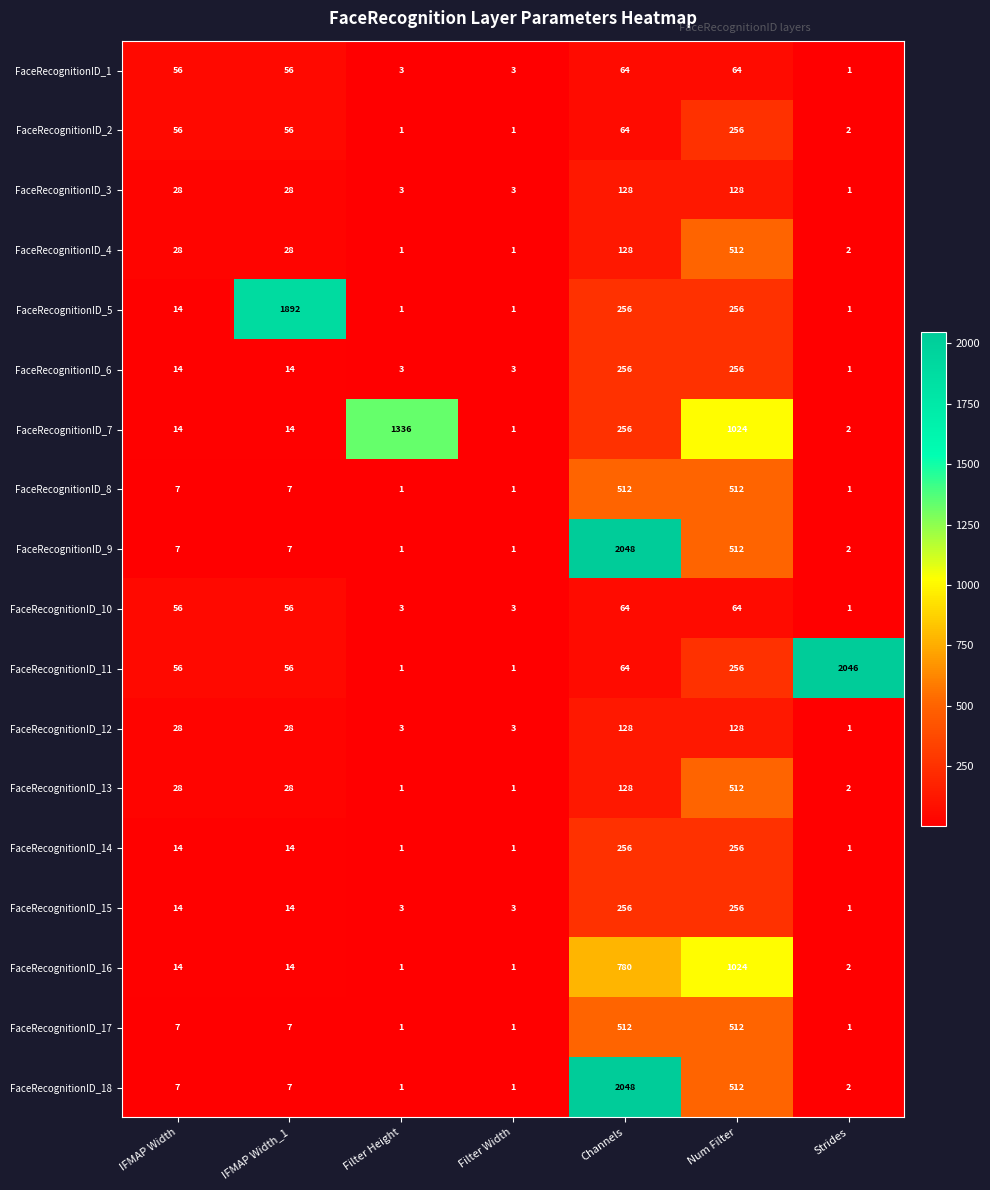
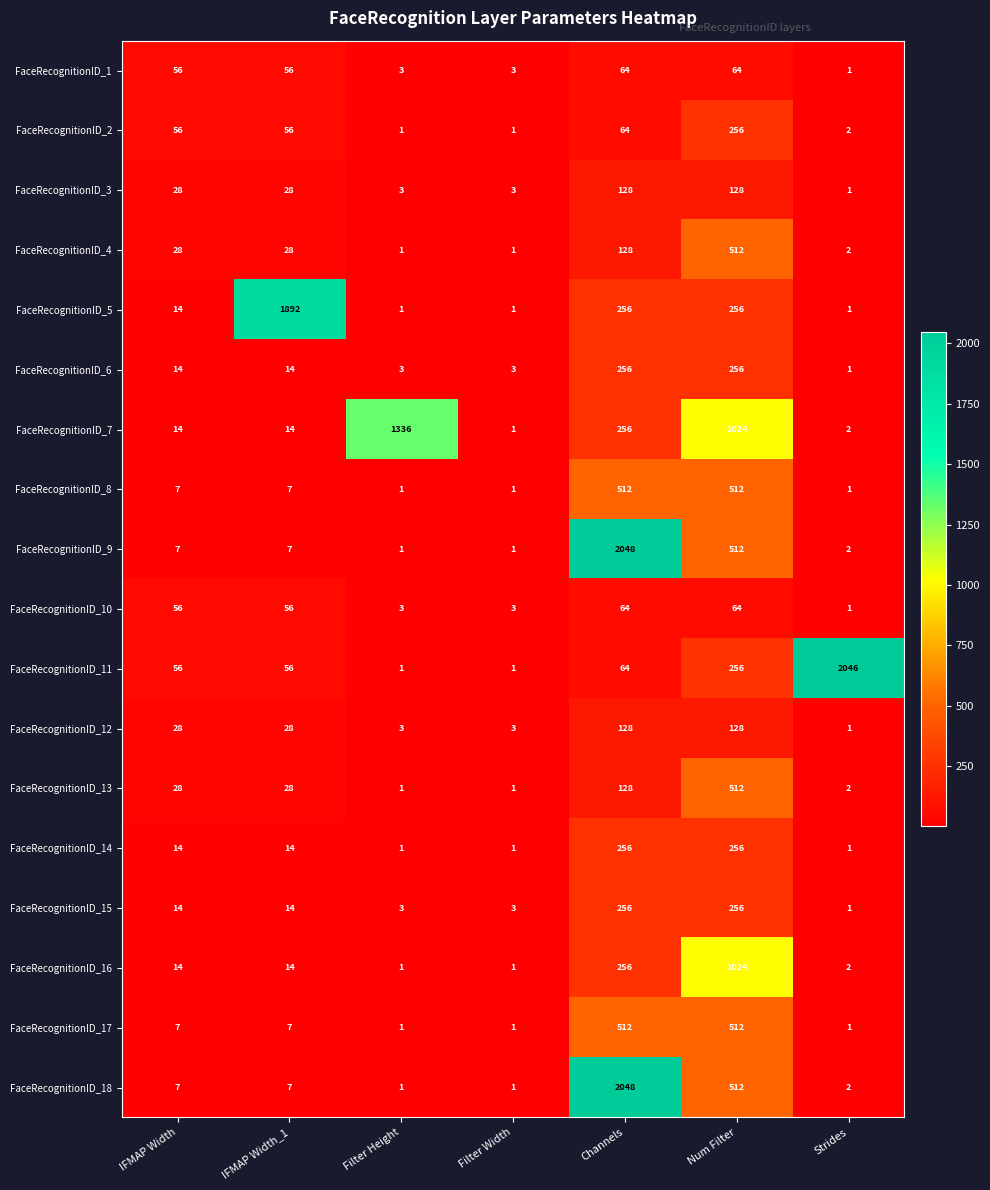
FaceRecognitionID_16, Channels: 780 -> 256
